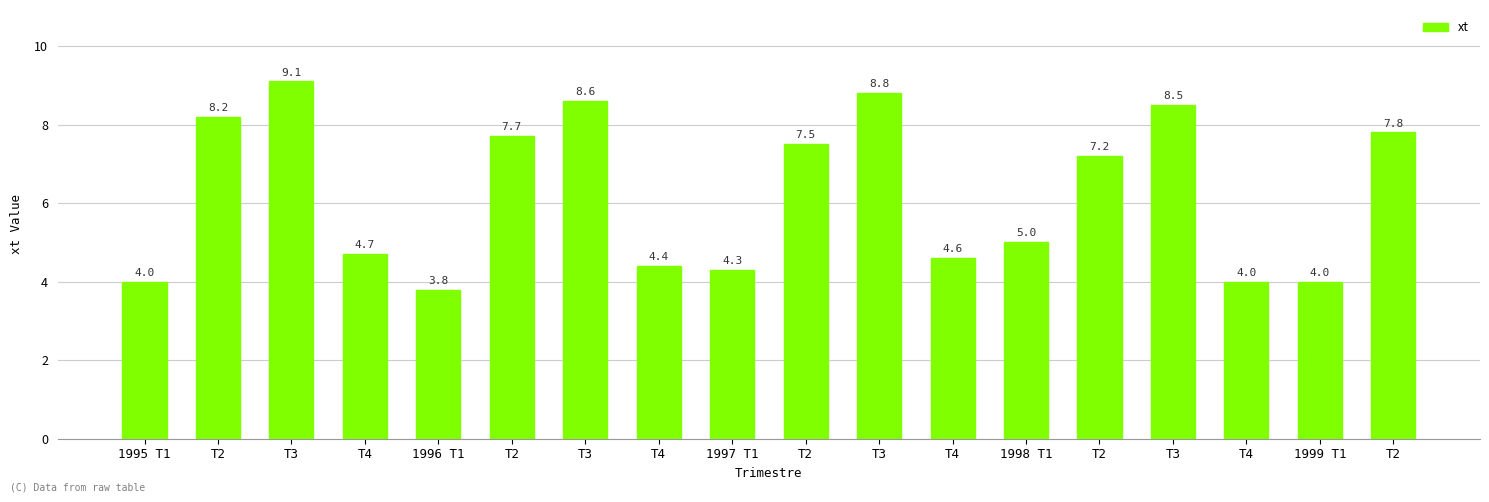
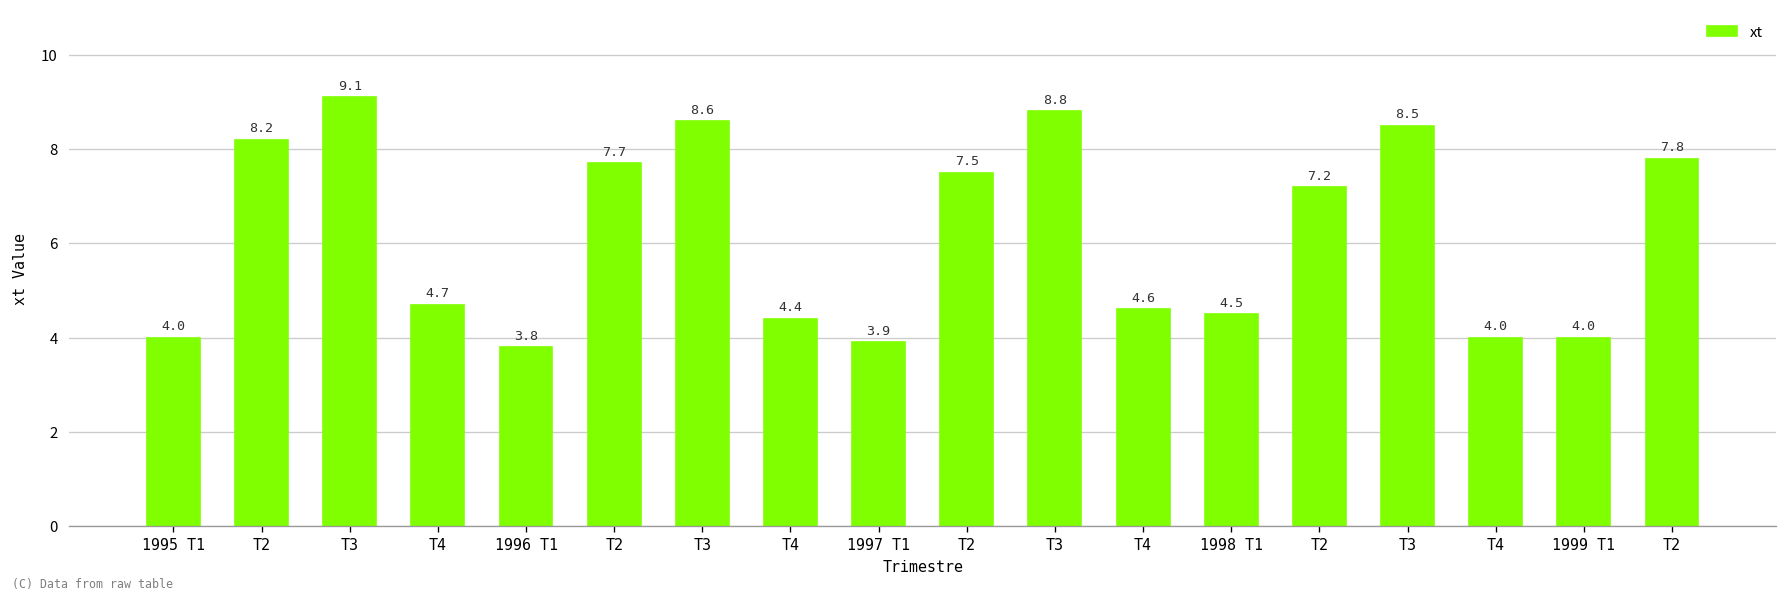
1997 T1: 4.3 -> 3.9
1998 T1: 5.0 -> 4.5
